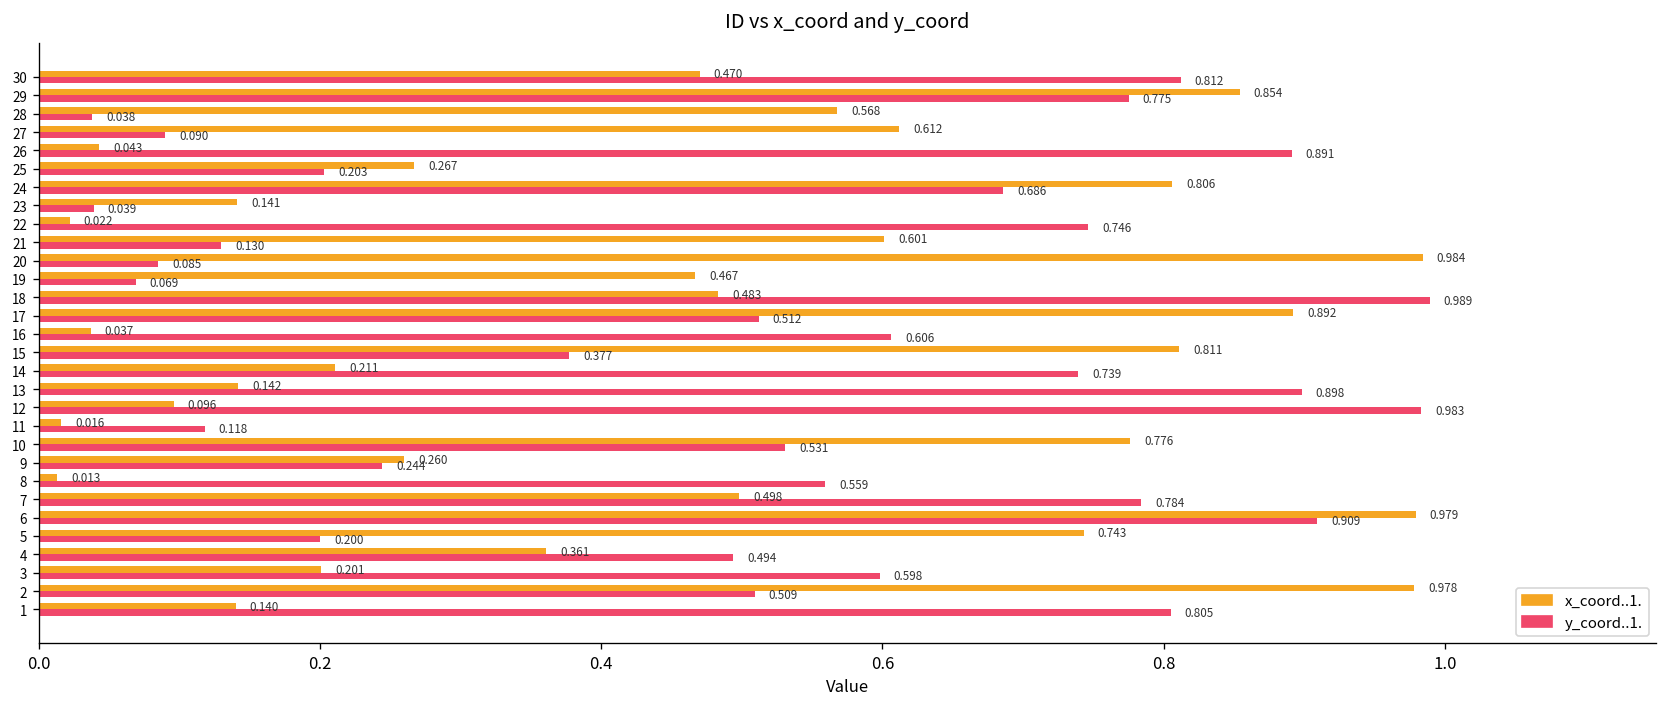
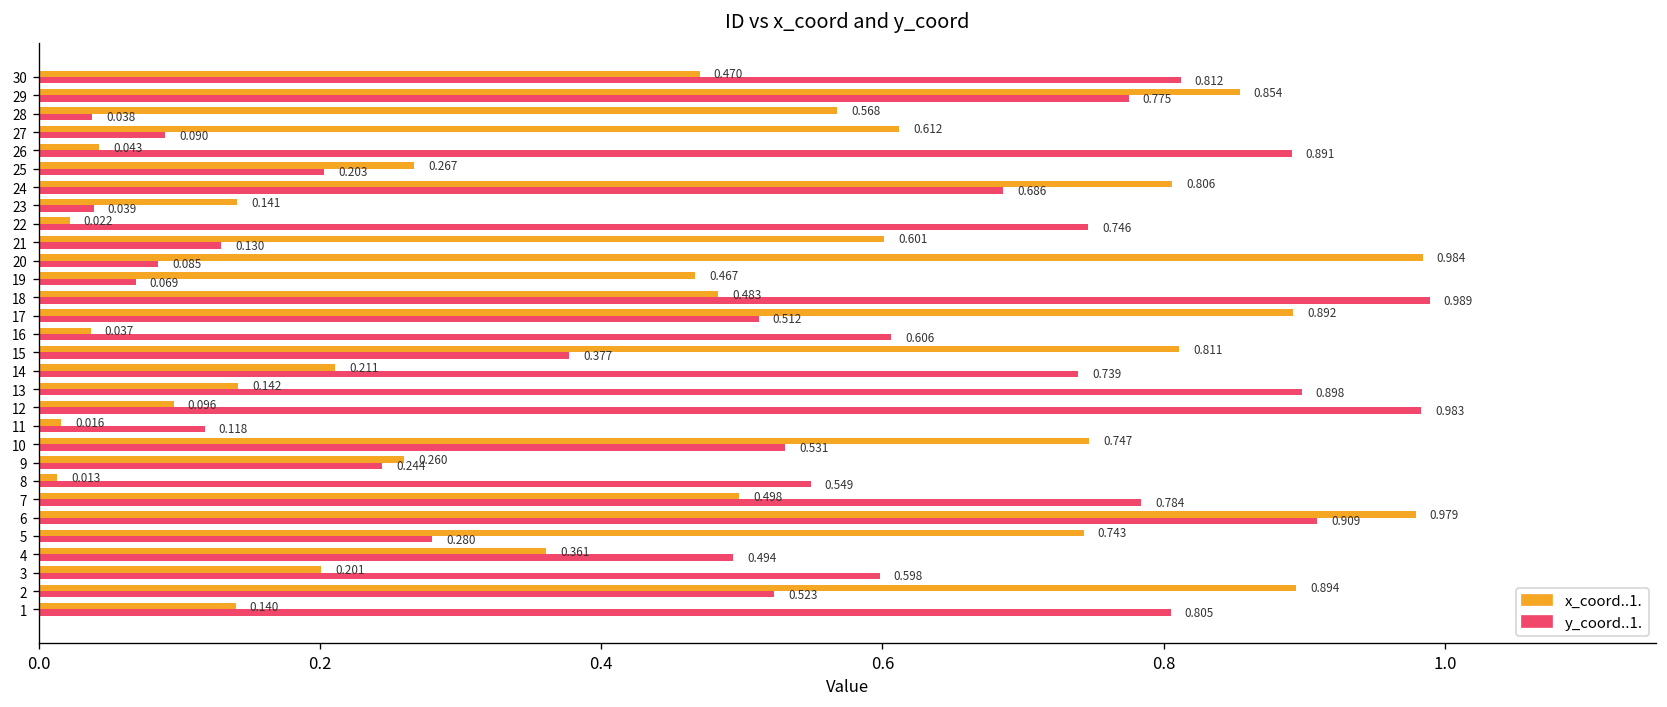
x_coord..1., 10: 0.776 -> 0.747
y_coord..1., 8: 0.559 -> 0.549
y_coord..1., 5: 0.200 -> 0.280
x_coord..1., 2: 0.978 -> 0.894
y_coord..1., 2: 0.509 -> 0.523
